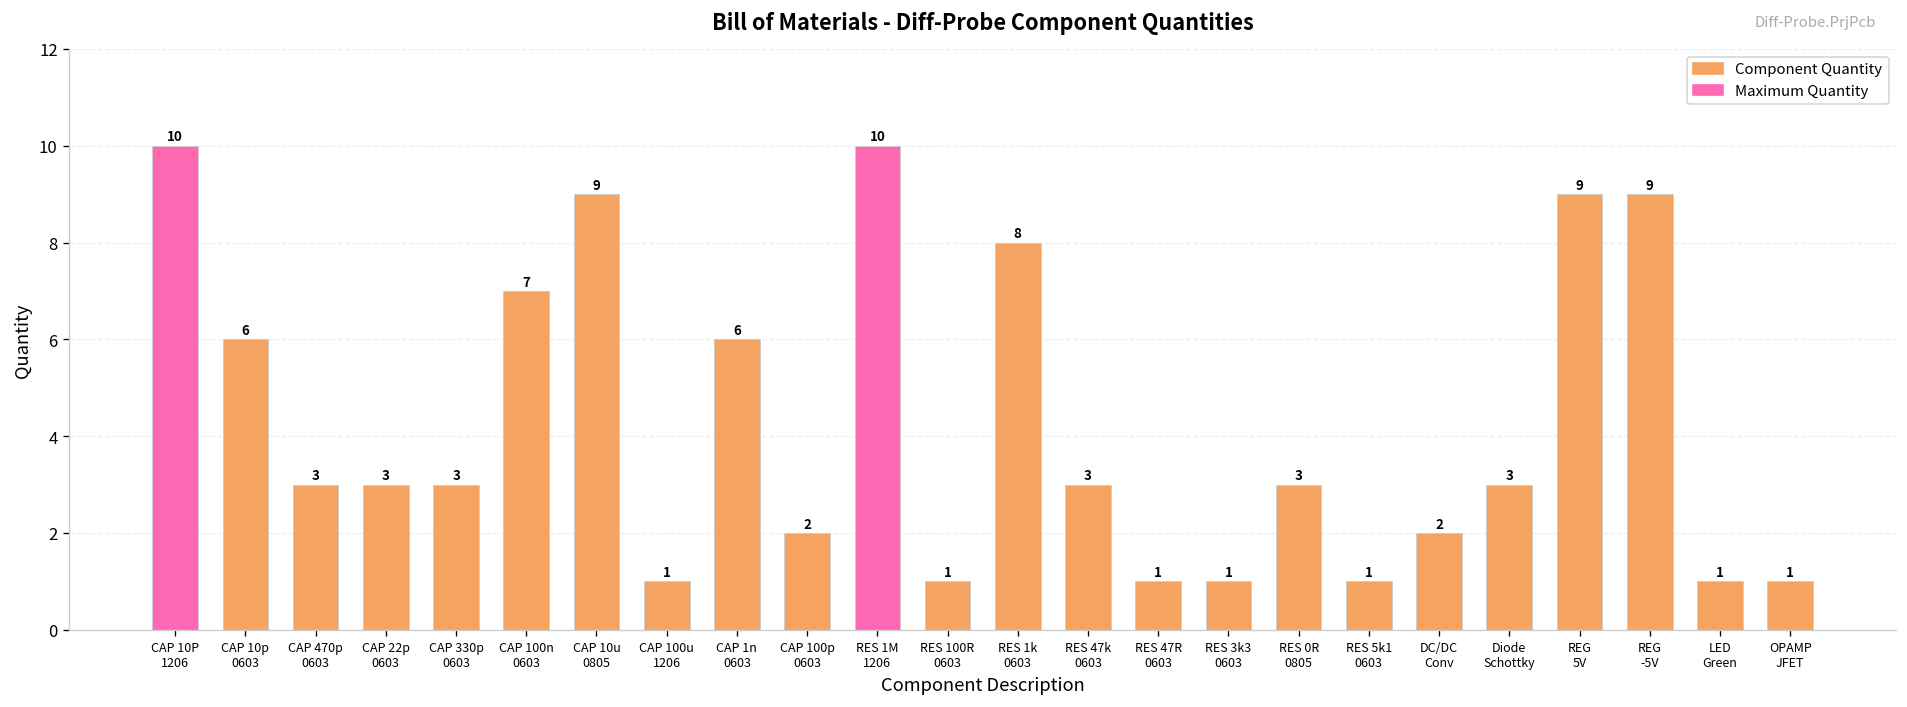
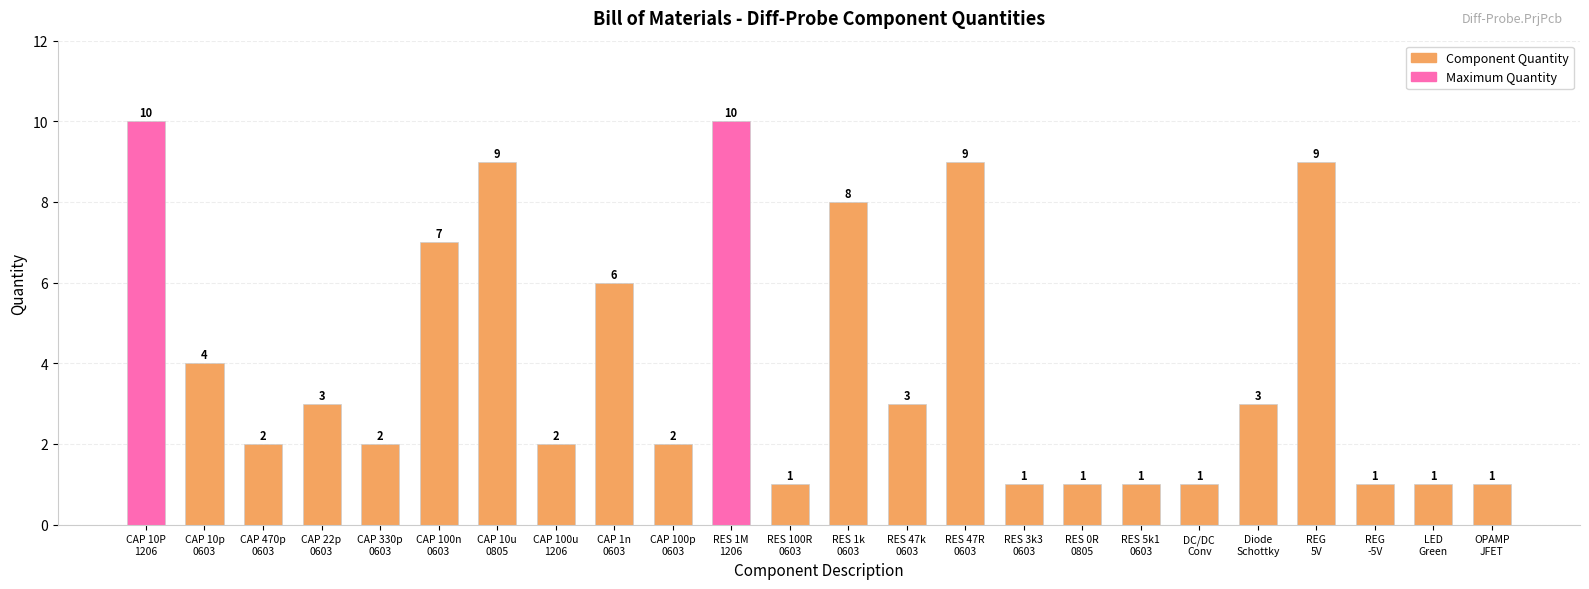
CAP 10p 0603: 6 -> 4
CAP 470p 0603: 3 -> 2
CAP 330p 0603: 3 -> 2
CAP 100u 1206: 1 -> 2
RES 47R 0603: 1 -> 9
RES 0R 0805: 3 -> 1
DC/DC Conv: 2 -> 1
REG -5V: 9 -> 1
